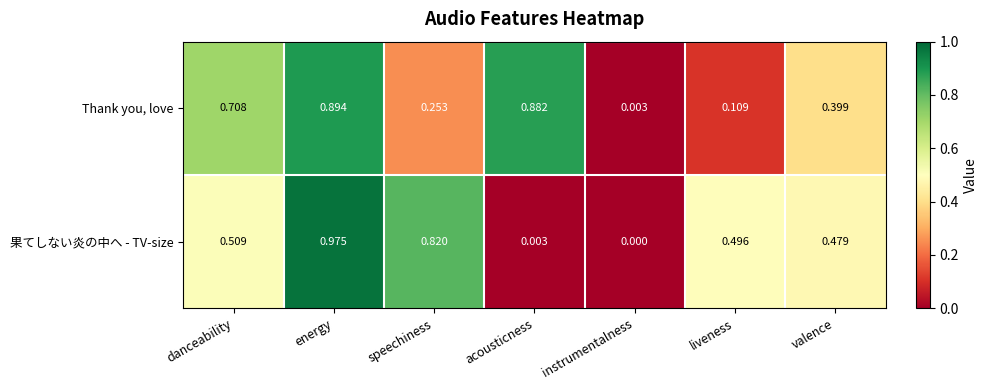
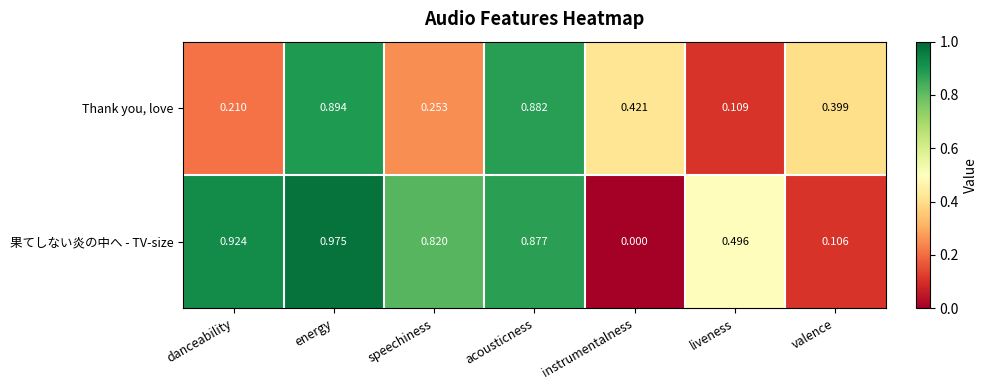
Thank you, love, danceability: 0.708 -> 0.210
Thank you, love, instrumentalness: 0.003 -> 0.421
果てしない炎の中へ - TV-size, danceability: 0.509 -> 0.924
果てしない炎の中へ - TV-size, acousticness: 0.003 -> 0.877
果てしない炎の中へ - TV-size, valence: 0.479 -> 0.106
